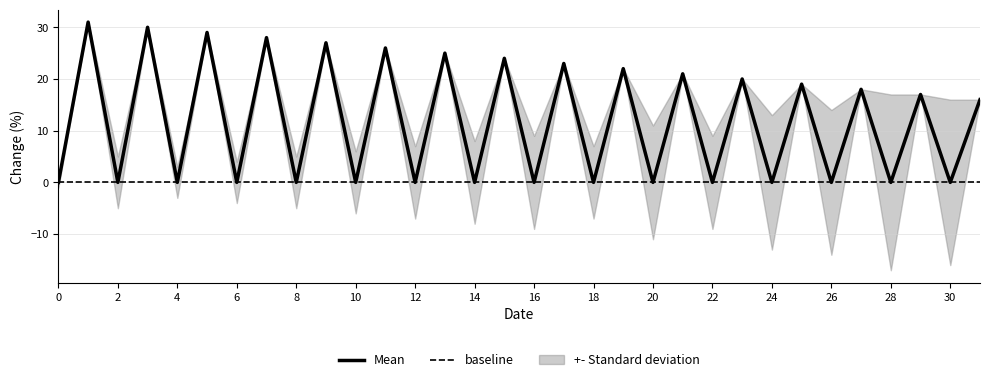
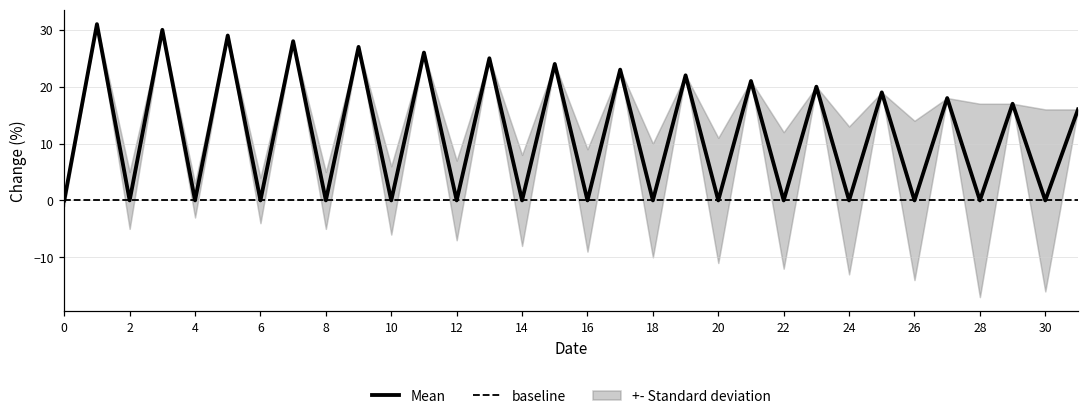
+- Standard deviation, 18: 7 -> 10
+- Standard deviation, 22: 9 -> 12
